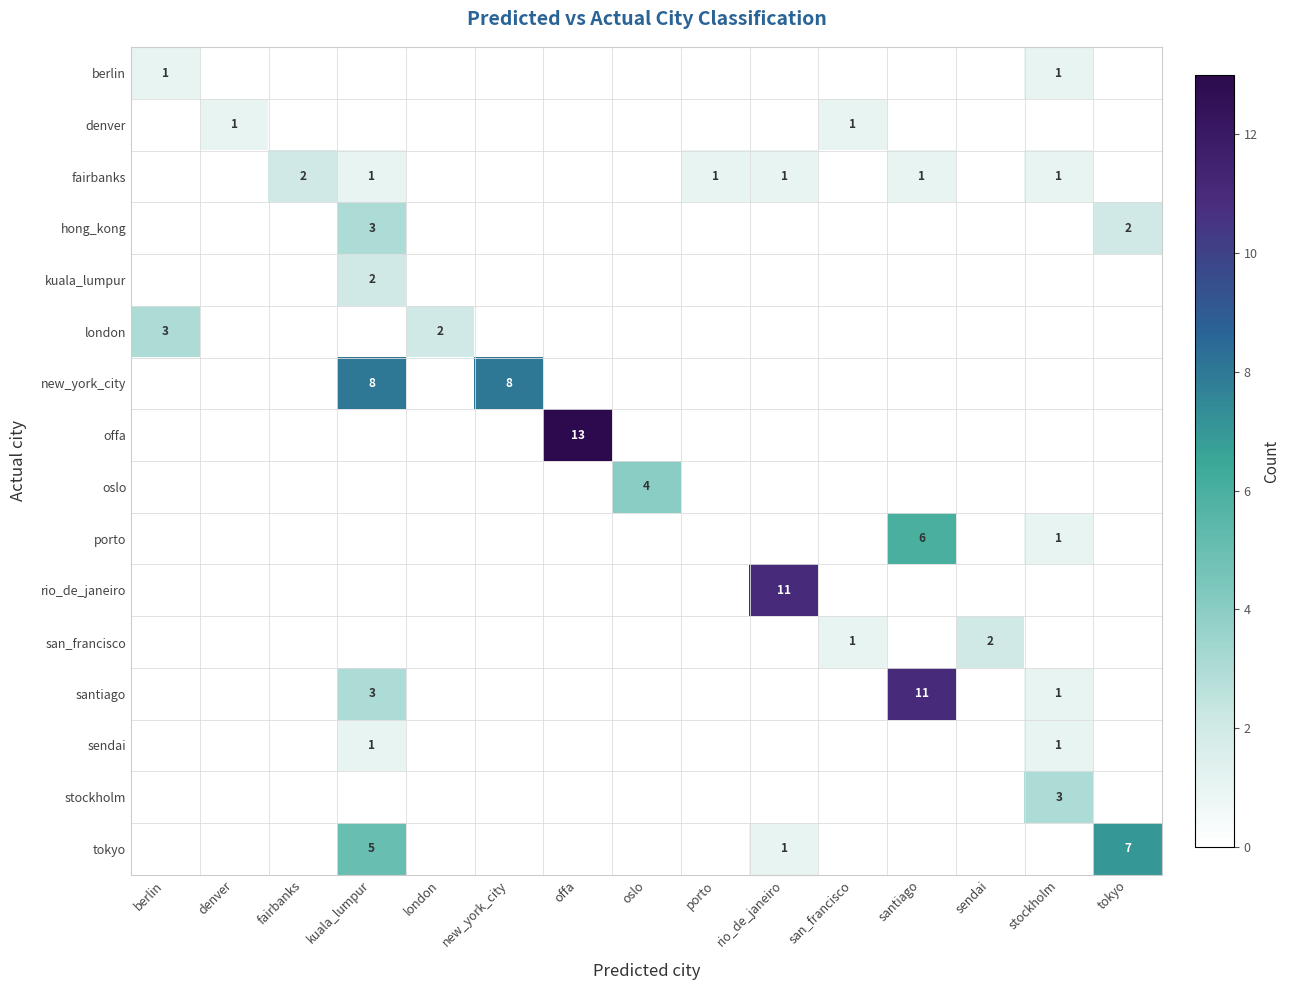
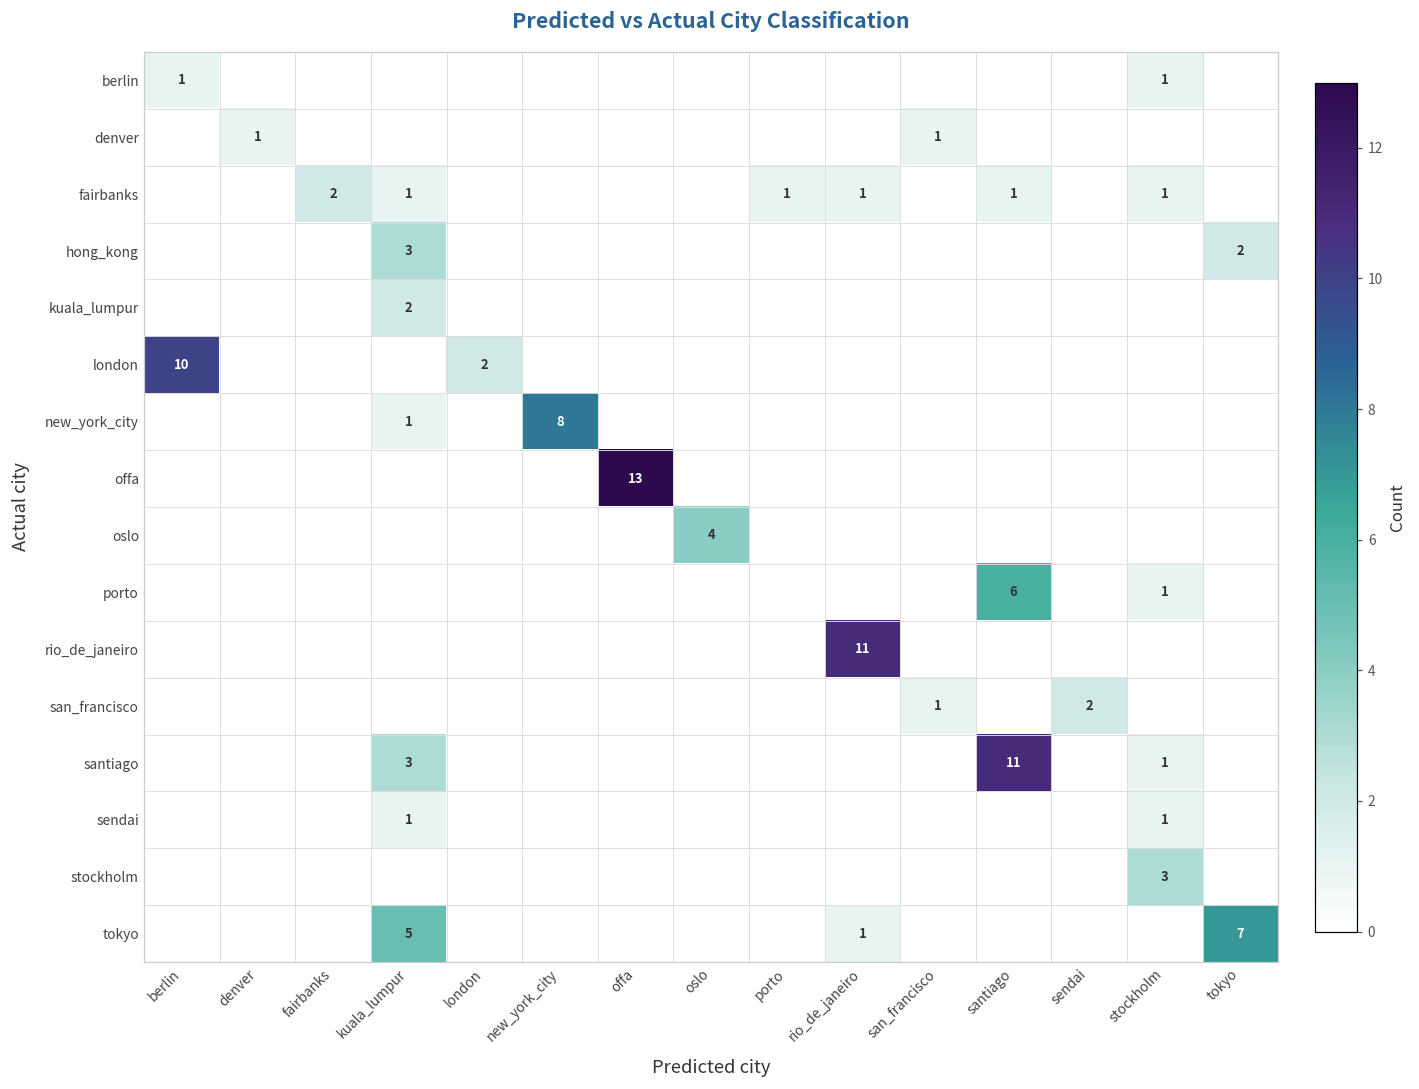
london, berlin: 3 -> 10
new_york_city, kuala_lumpur: 8 -> 1
